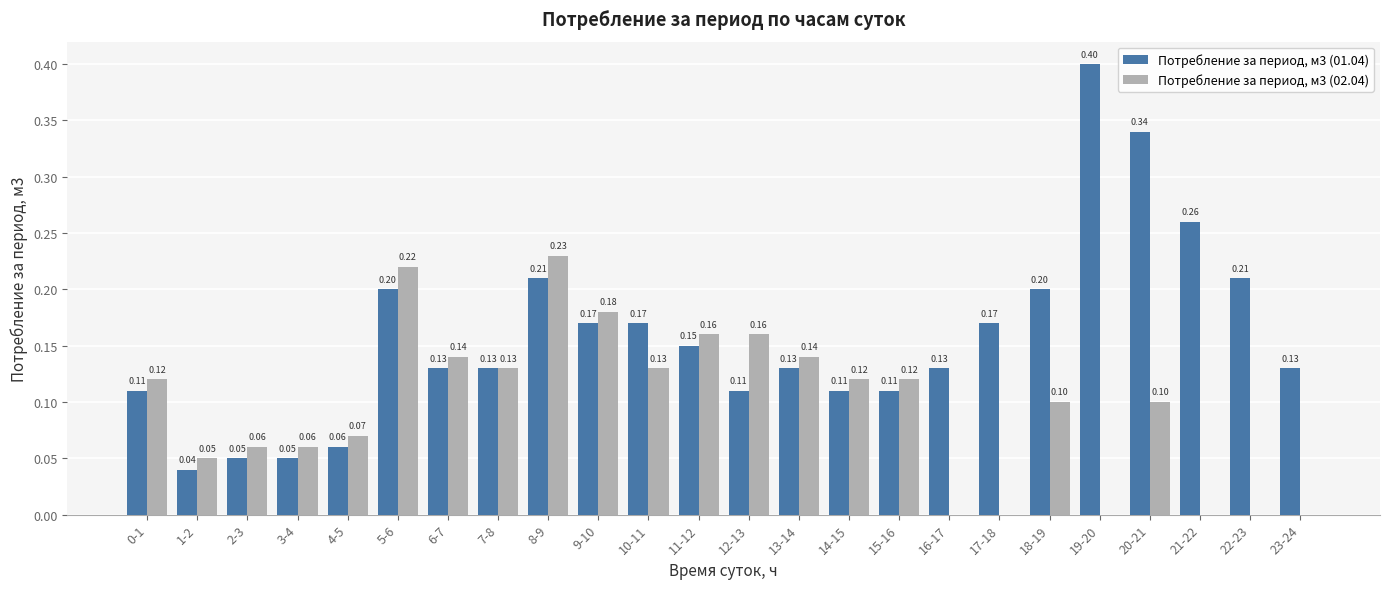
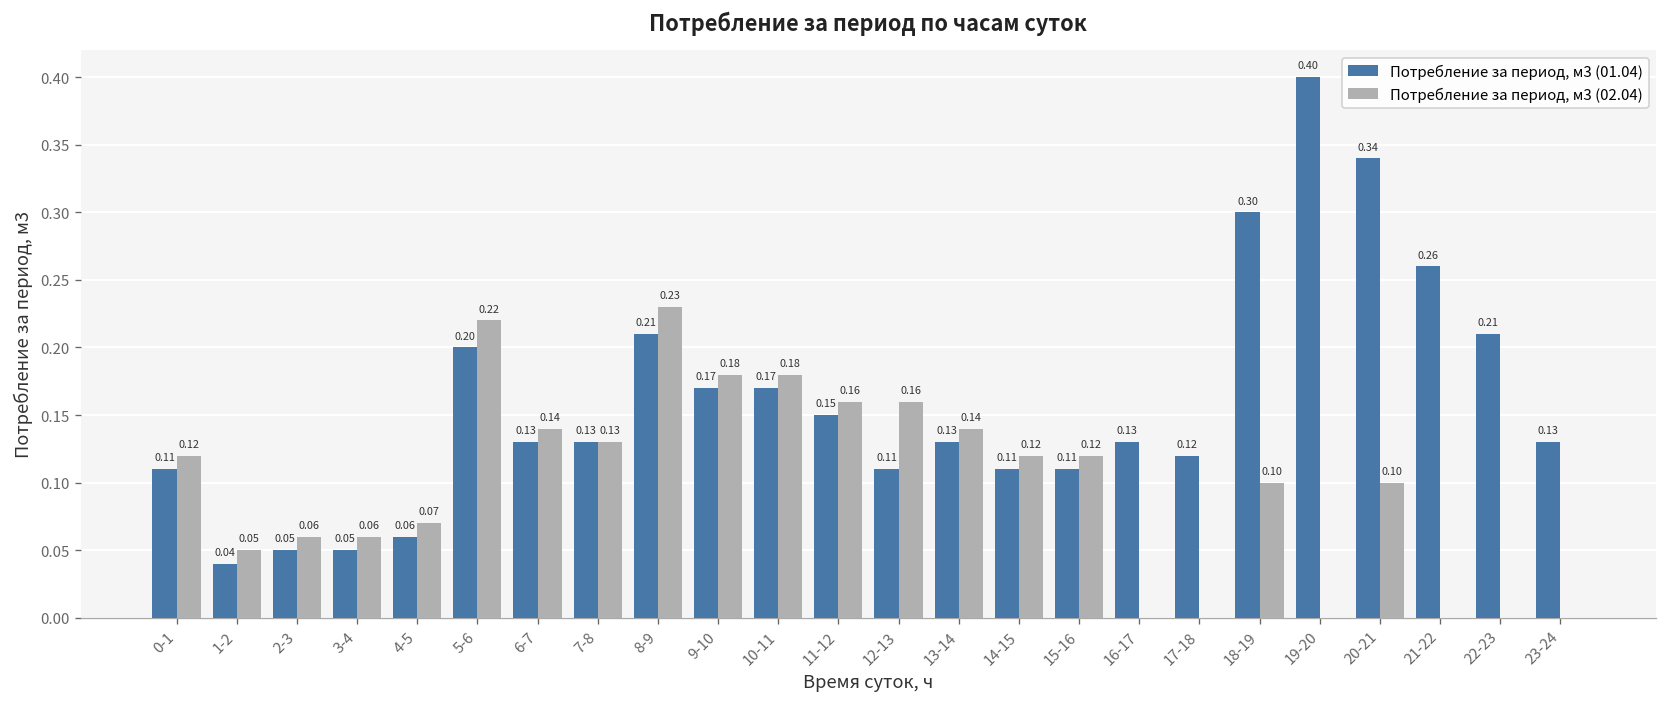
Потребление за период, м3 (02.04), 10-11: 0.13 -> 0.18
Потребление за период, м3 (01.04), 17-18: 0.17 -> 0.12
Потребление за период, м3 (01.04), 18-19: 0.20 -> 0.30
